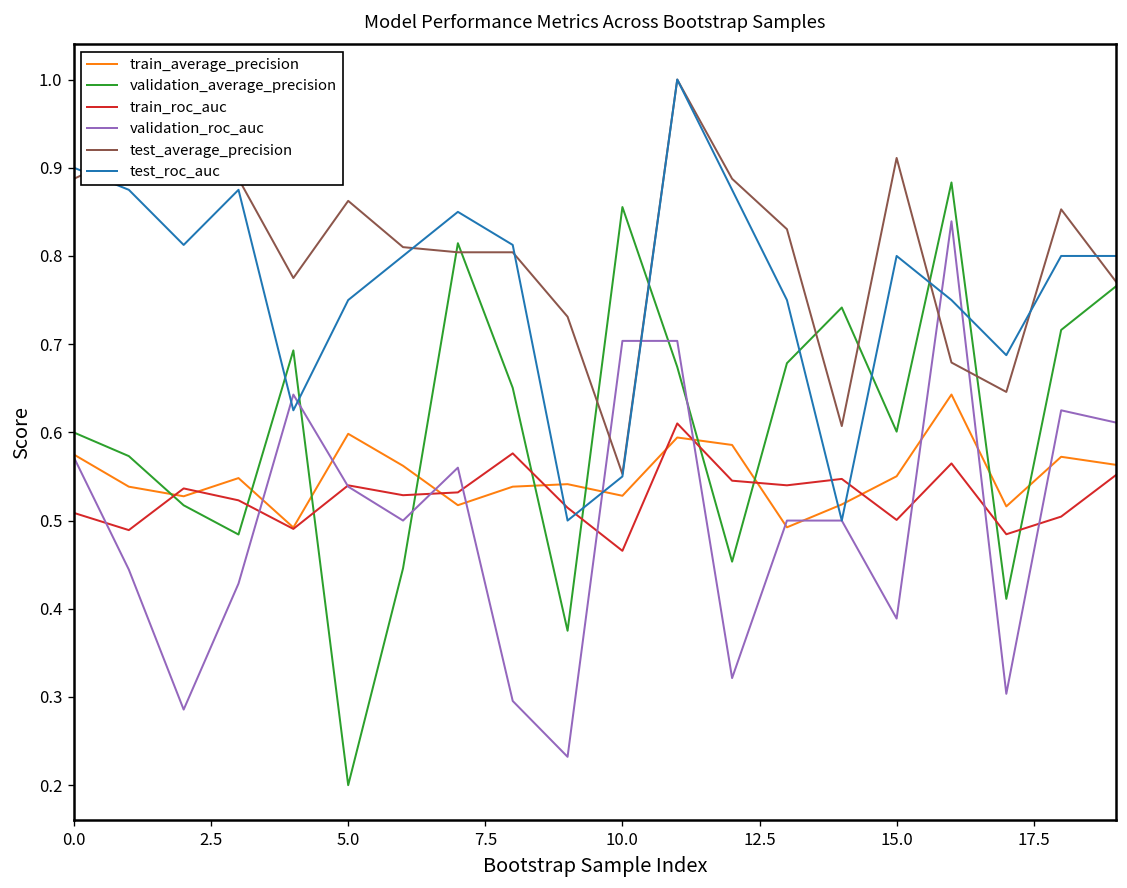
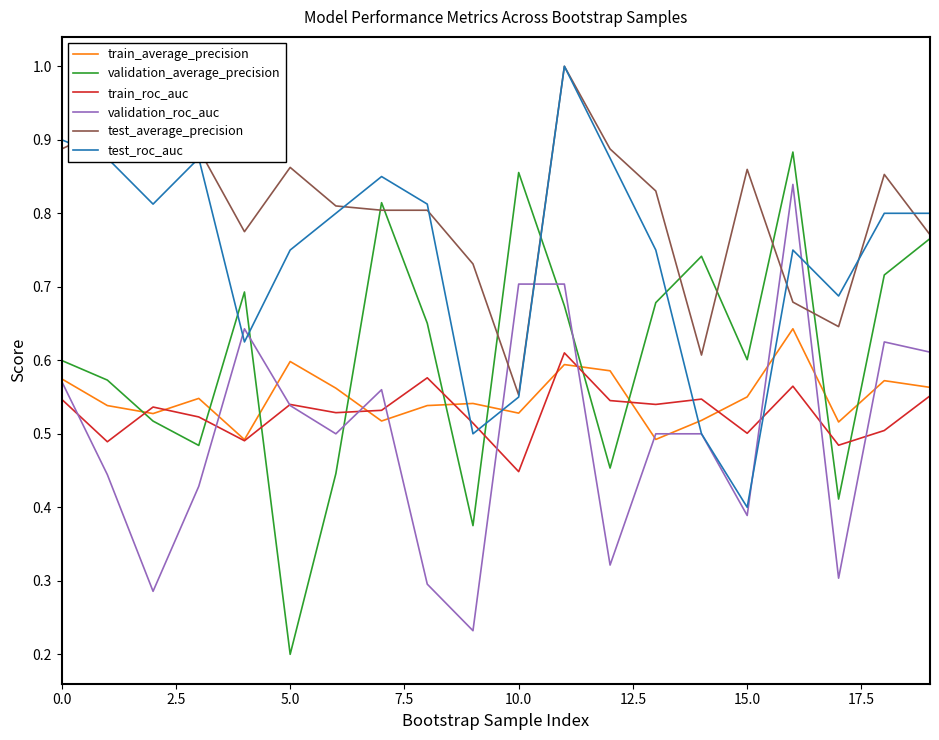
train_roc_auc, 0.0: 0.51 -> 0.55
train_roc_auc, 10.0: 0.47 -> 0.45
test_average_precision, 15.0: 0.91 -> 0.86
test_roc_auc, 15.0: 0.8 -> 0.4
